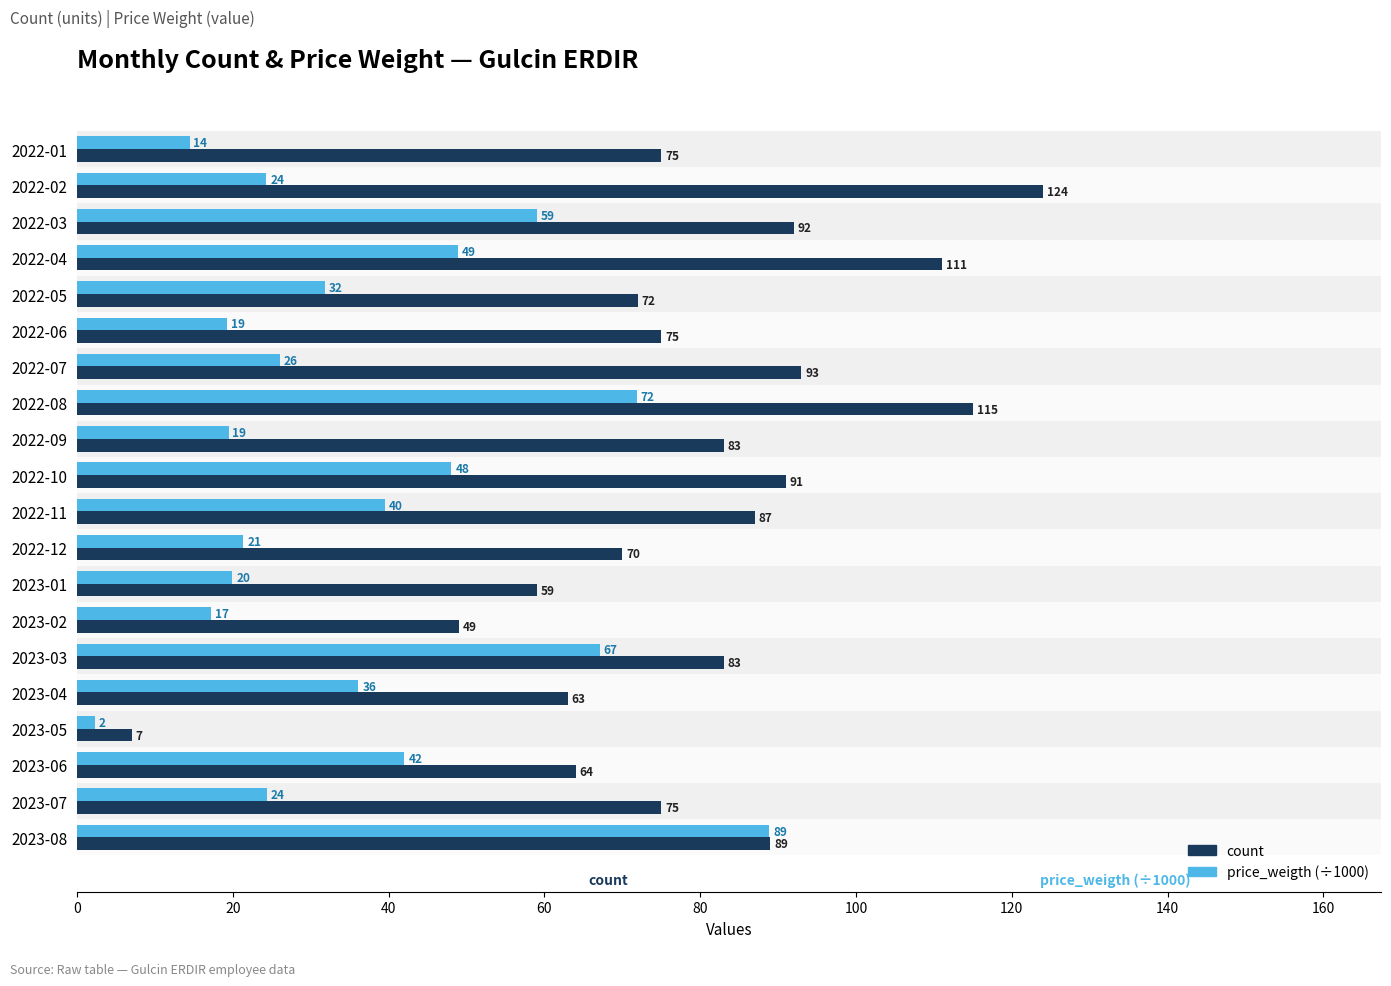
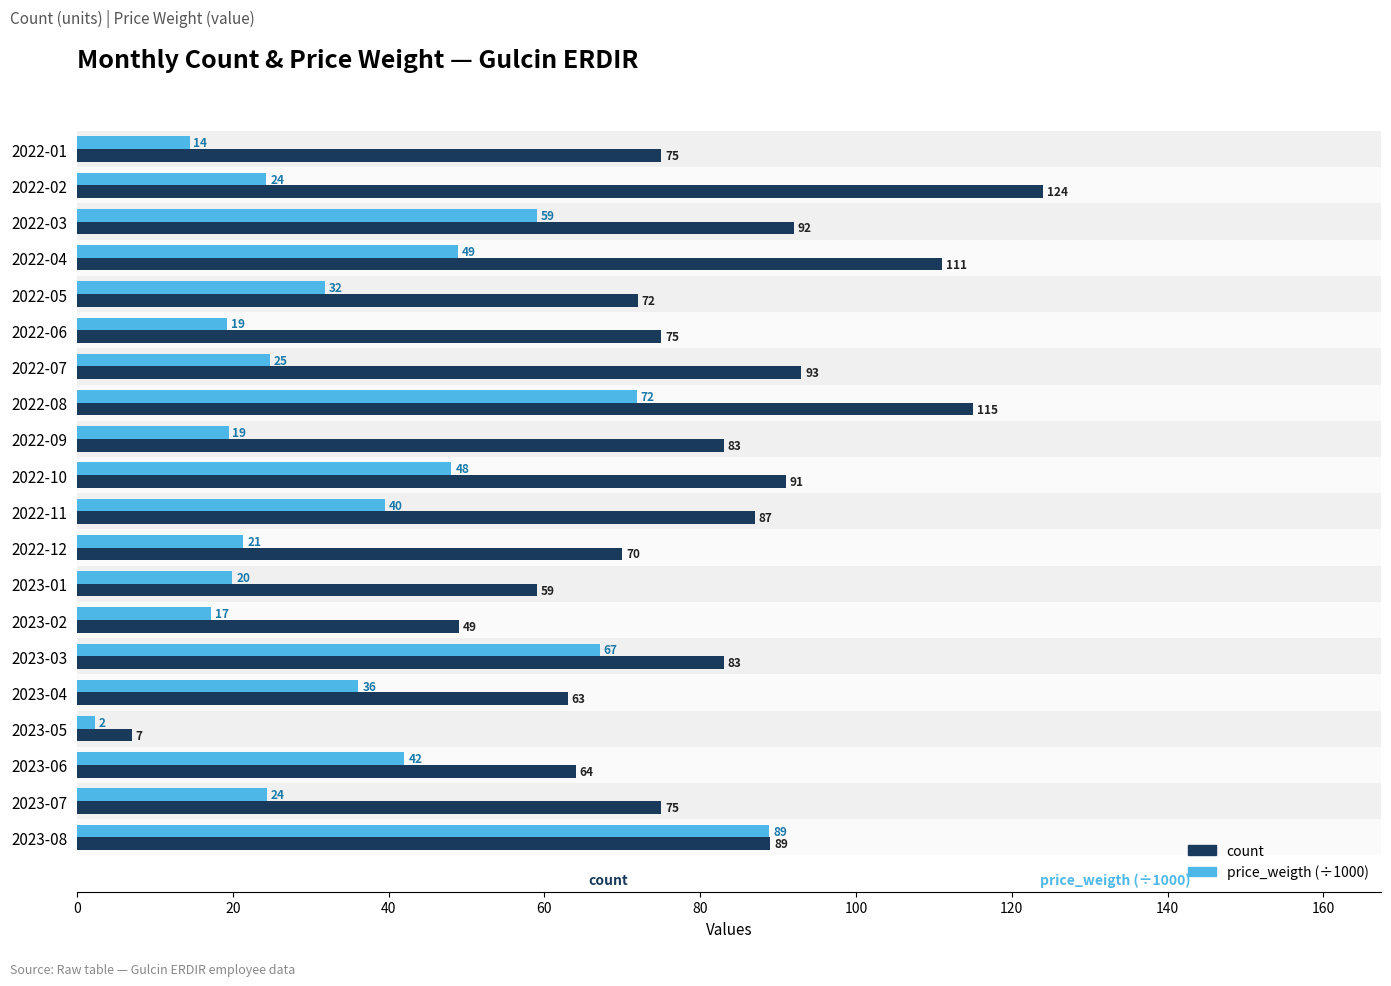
price_weigth (÷1000), 2022-07: 26 -> 25
